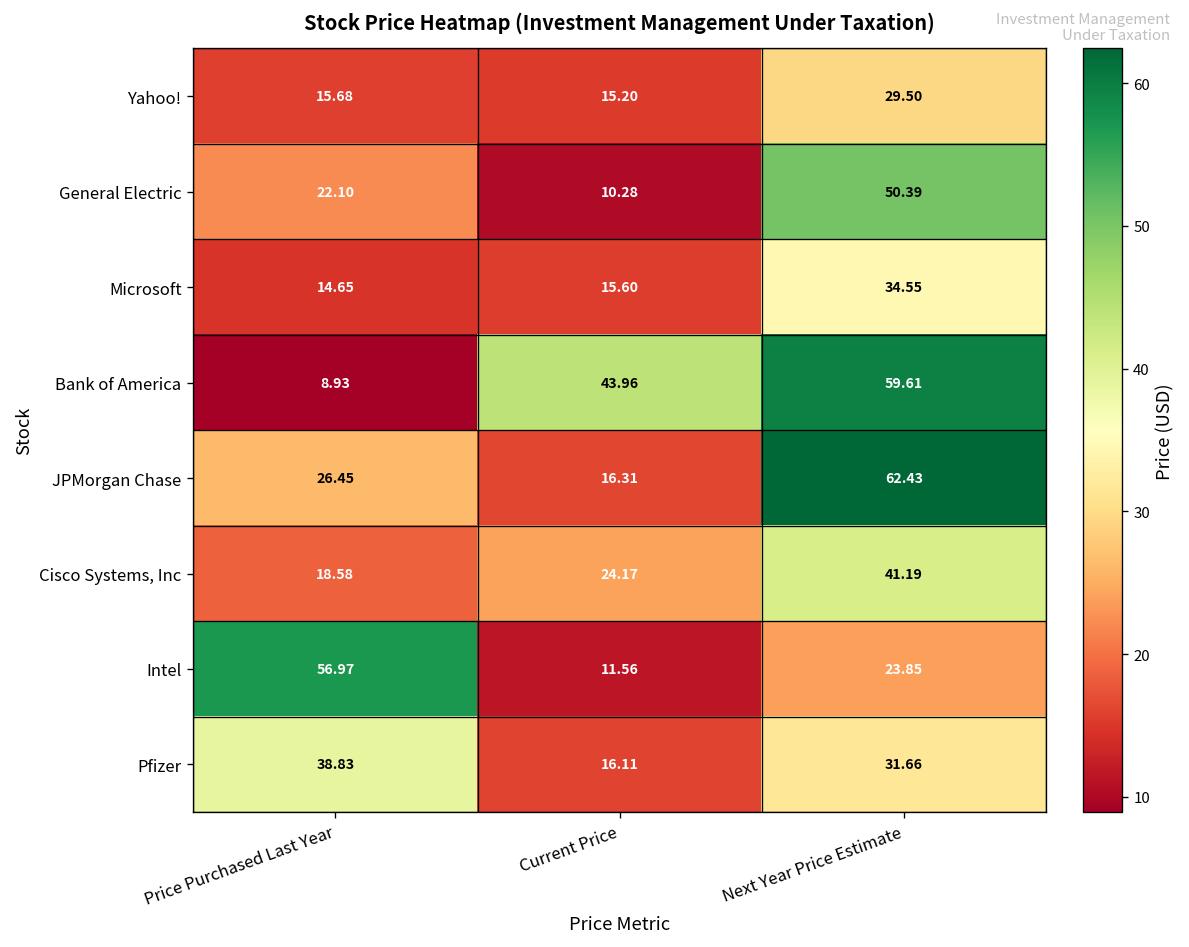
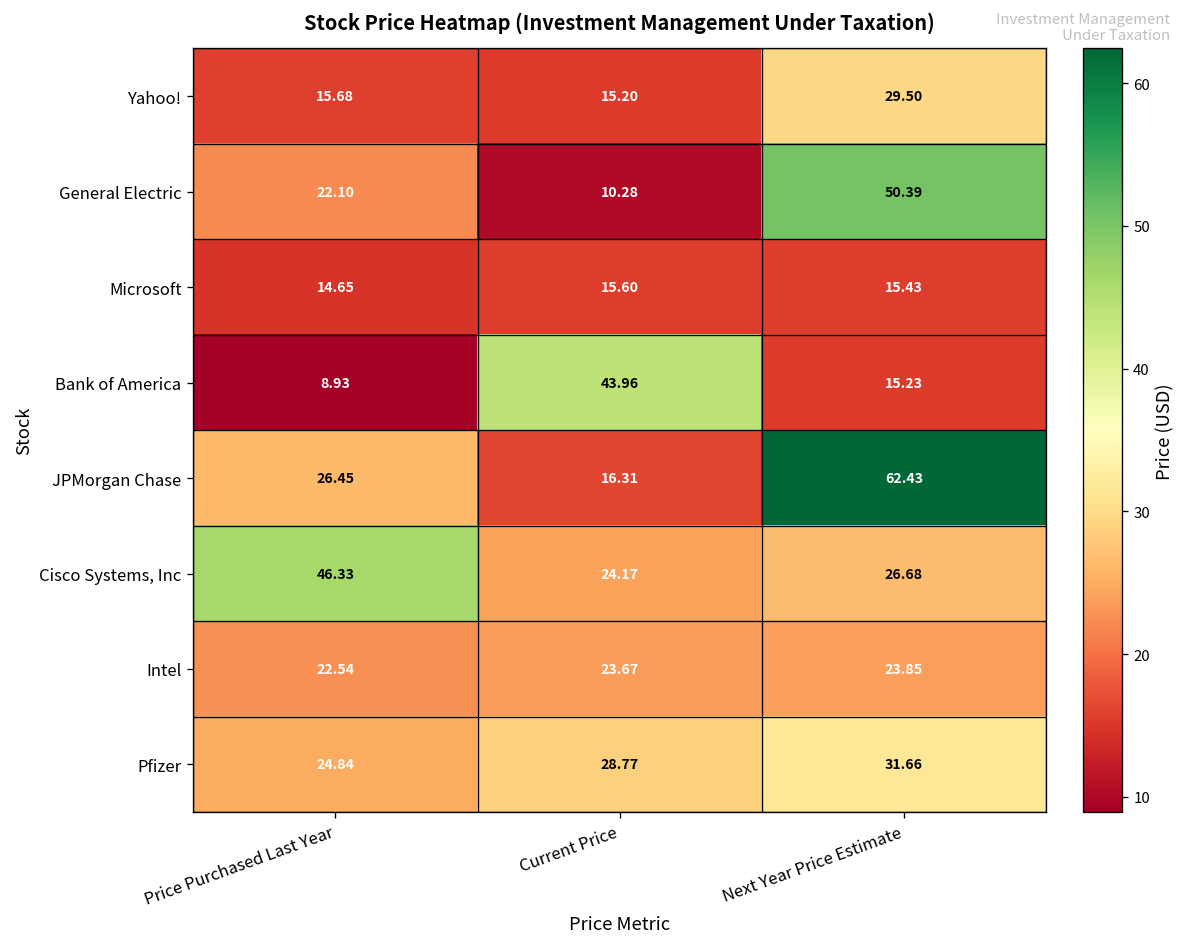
Microsoft, Next Year Price Estimate: 34.55 -> 15.43
Bank of America, Next Year Price Estimate: 59.61 -> 15.23
Cisco Systems, Inc, Price Purchased Last Year: 18.58 -> 46.33
Cisco Systems, Inc, Next Year Price Estimate: 41.19 -> 26.68
Intel, Price Purchased Last Year: 56.97 -> 22.54
Intel, Current Price: 11.56 -> 23.67
Pfizer, Price Purchased Last Year: 38.83 -> 24.84
Pfizer, Current Price: 16.11 -> 28.77
